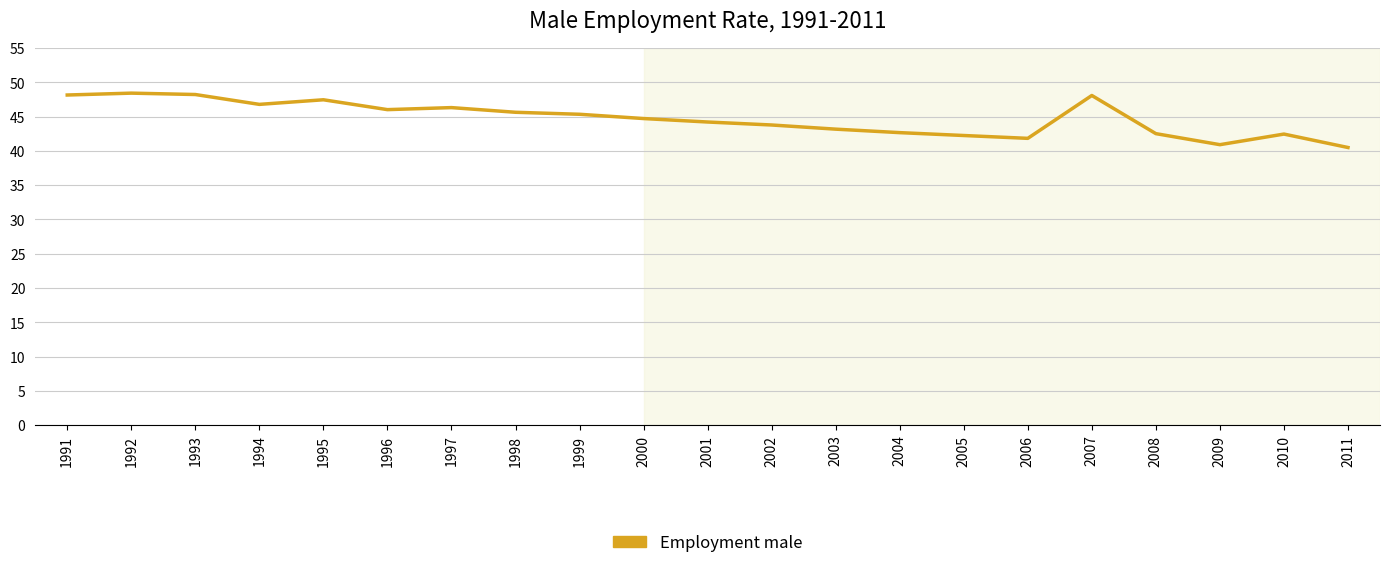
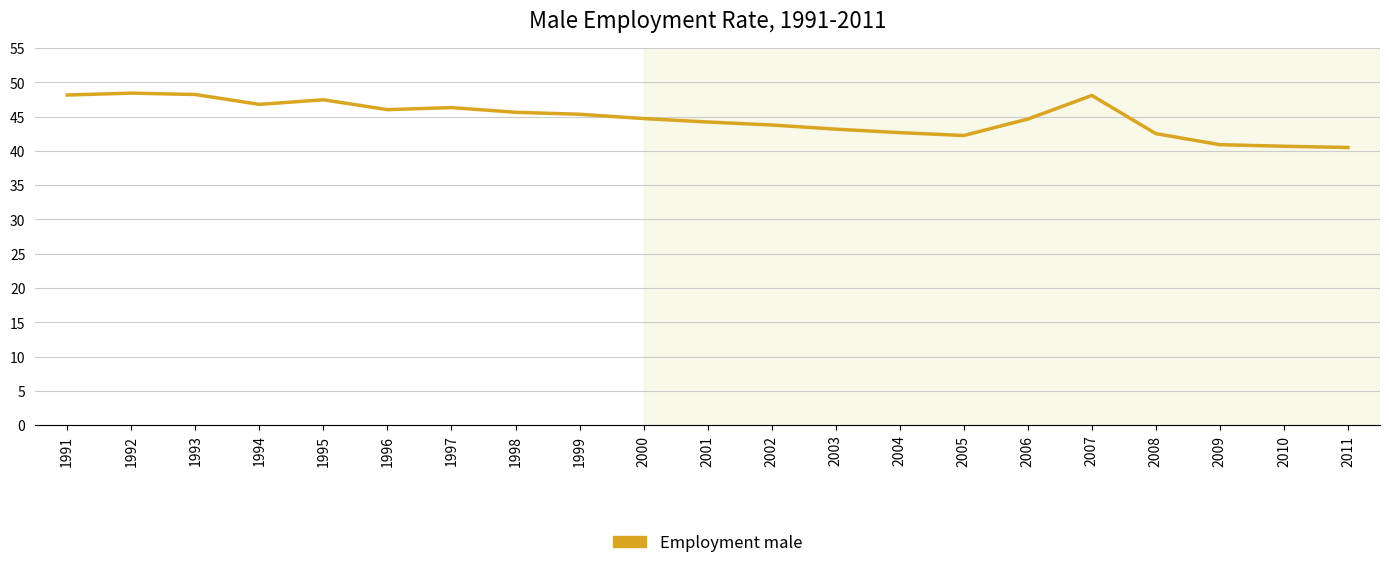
2006: 42 -> 45
2010: 42 -> 41
